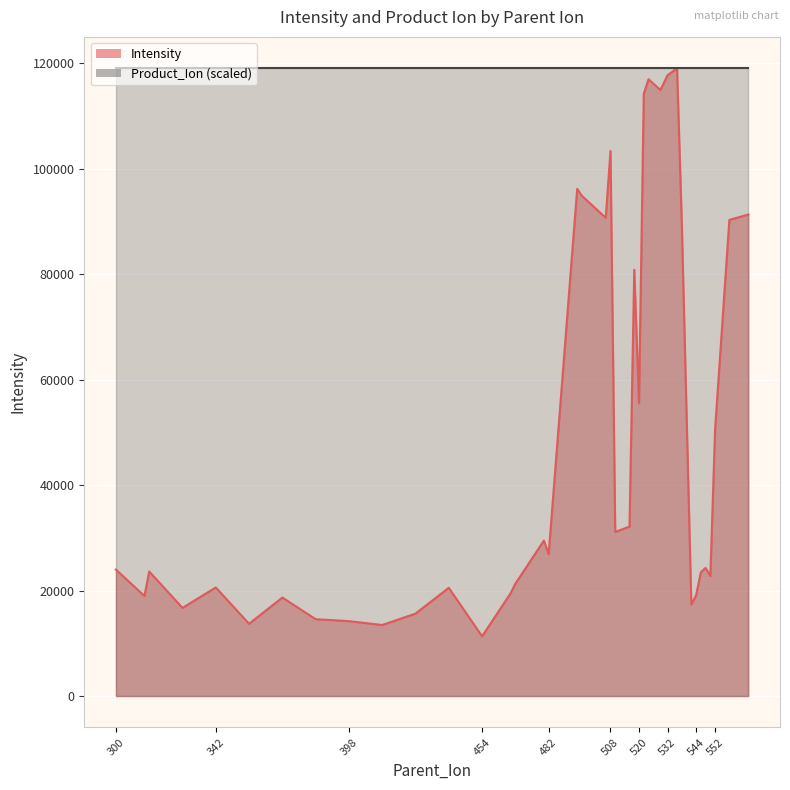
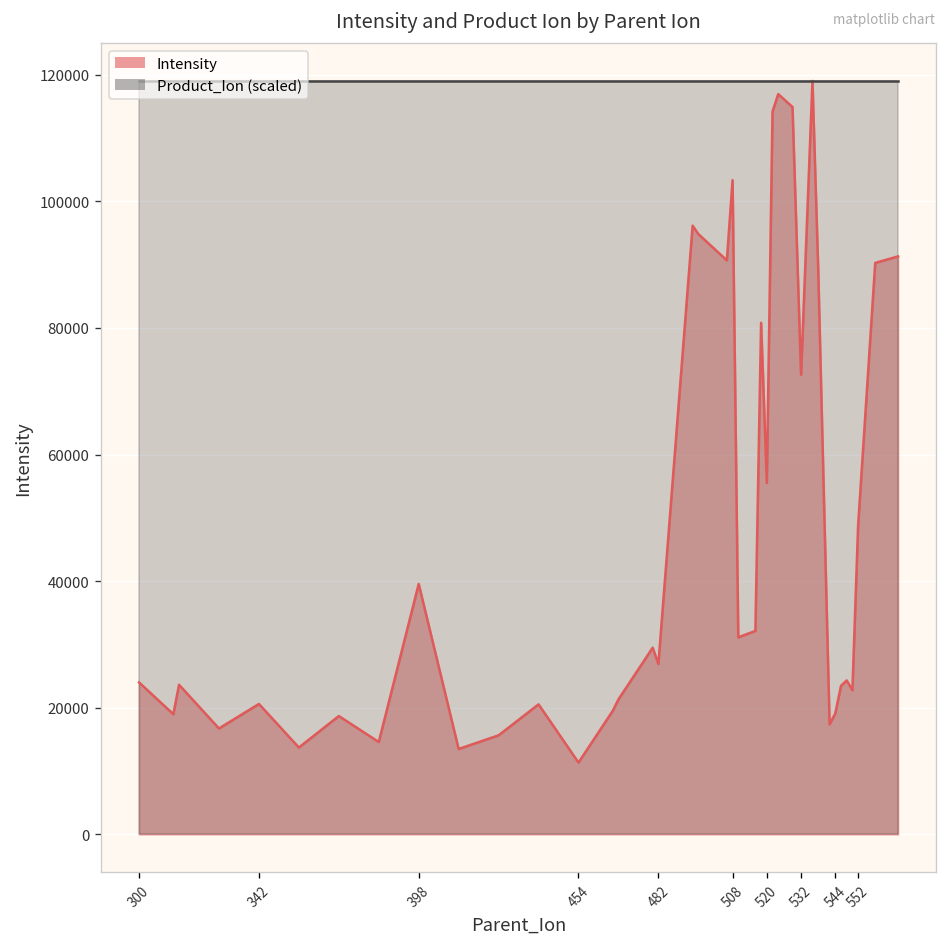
Intensity, 398: 14000 -> 40000
Intensity, 532: 118000 -> 73000
Intensity, 552: 51000 -> 49000
